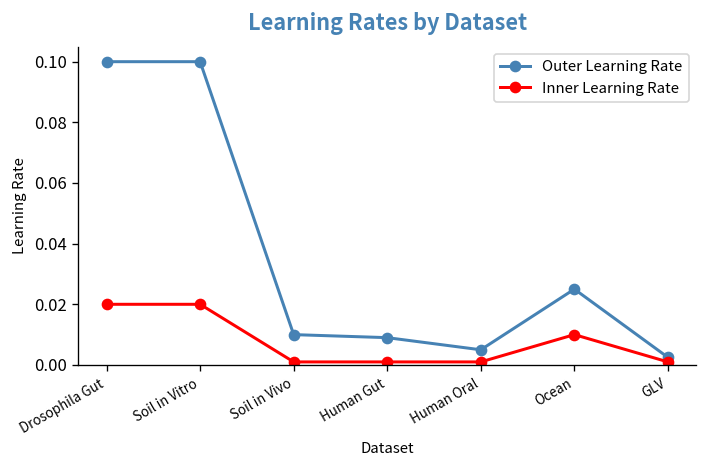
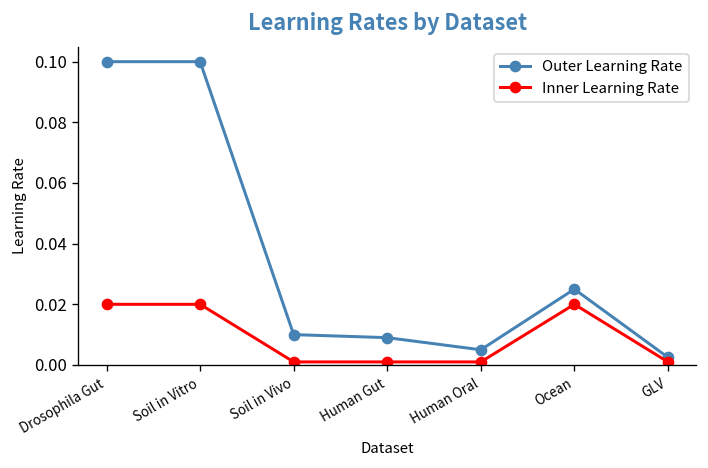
Inner Learning Rate, Ocean: 0.01 -> 0.02
